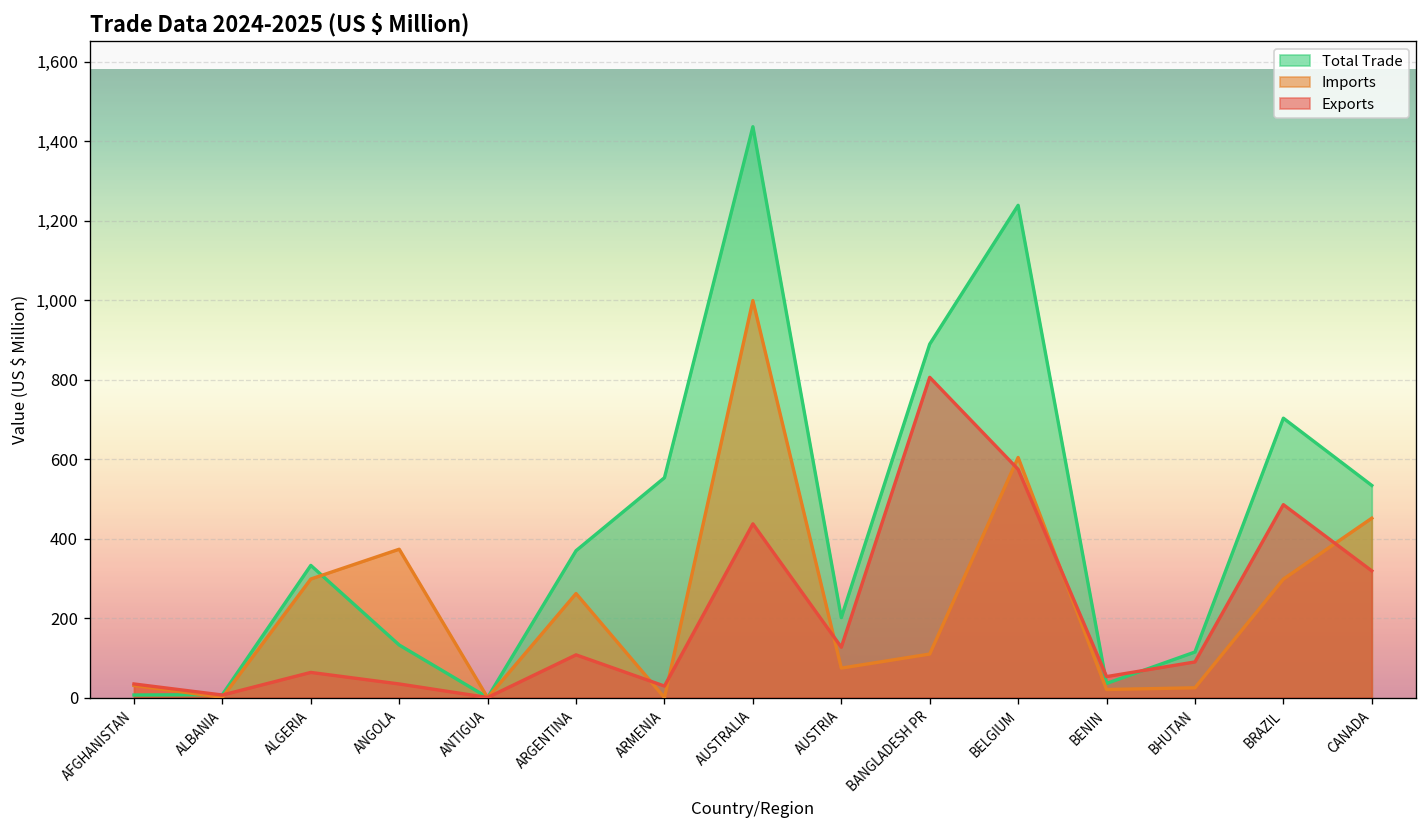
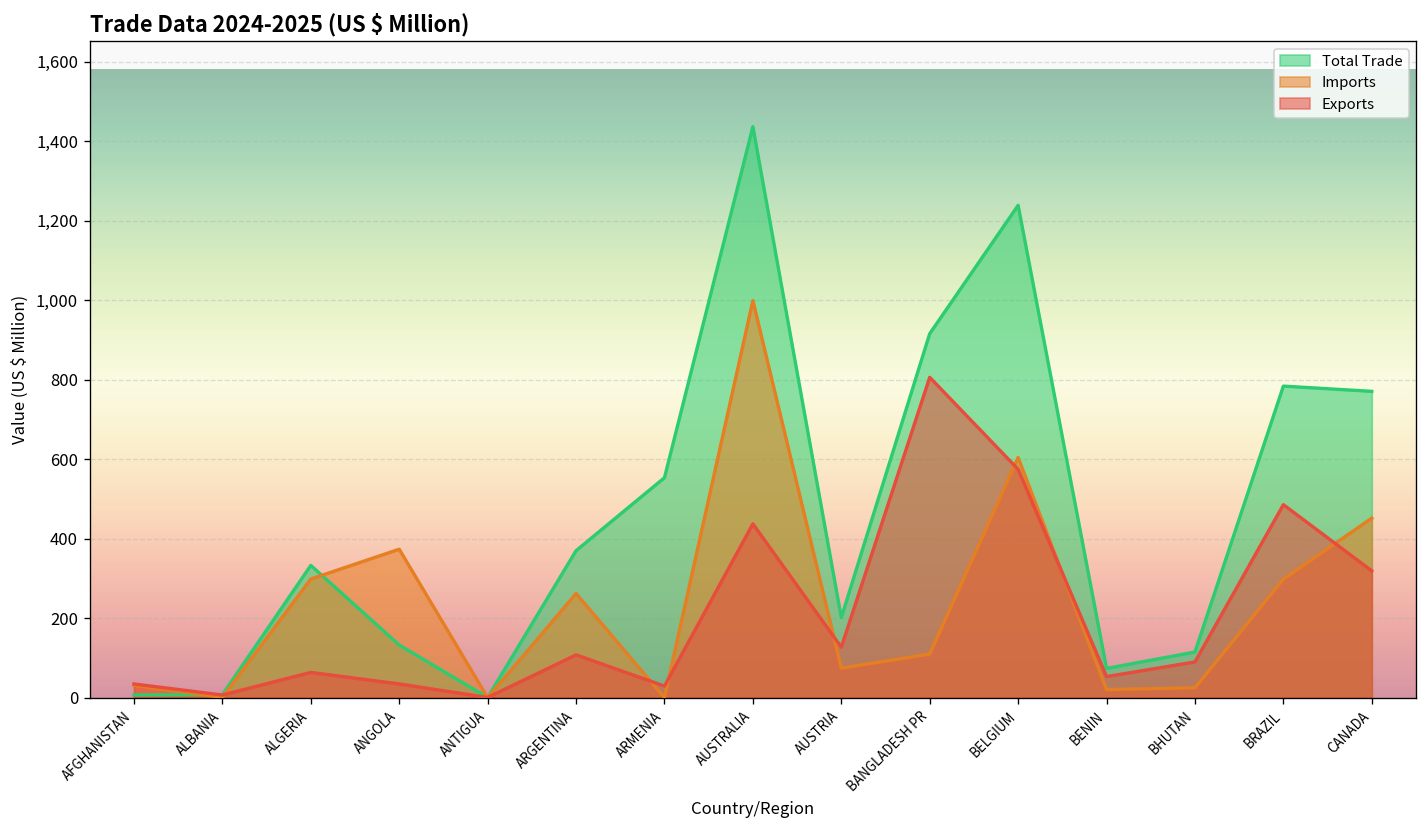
Total Trade, BANGLADESH PR: 890 -> 920
Total Trade, BENIN: 40 -> 70
Total Trade, BRAZIL: 700 -> 780
Total Trade, CANADA: 530 -> 770
